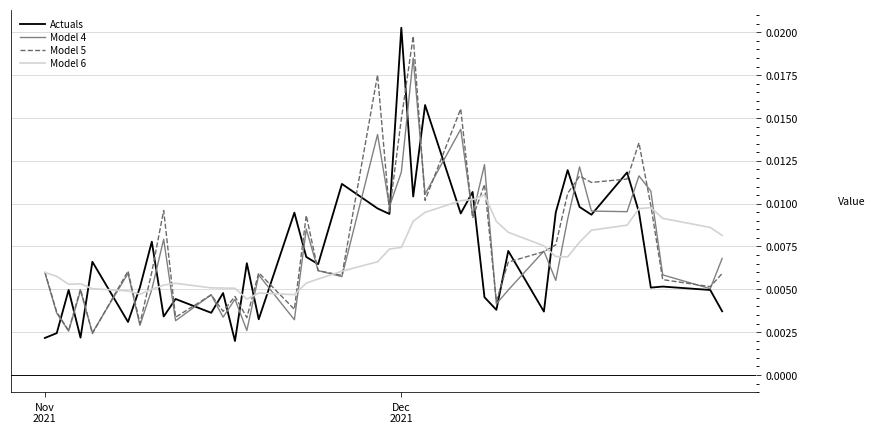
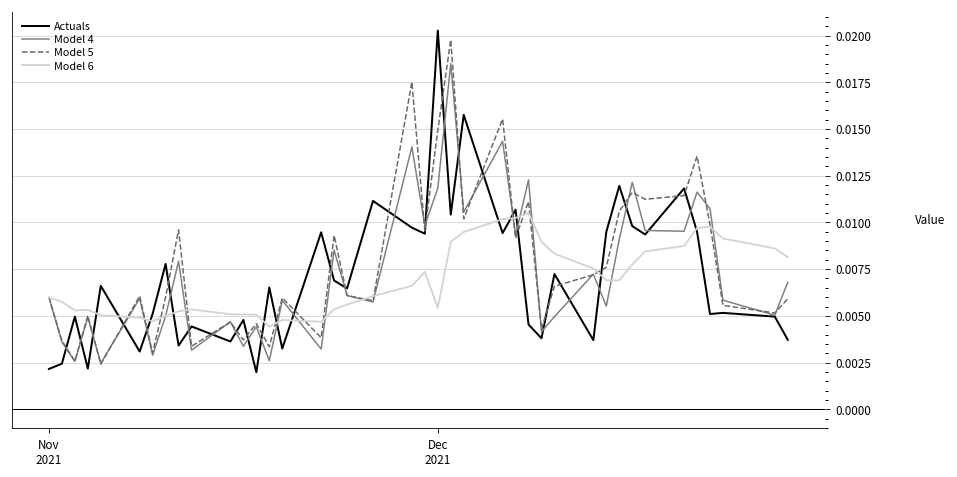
Model 6, Dec 2021: 0.0074 -> 0.0054
